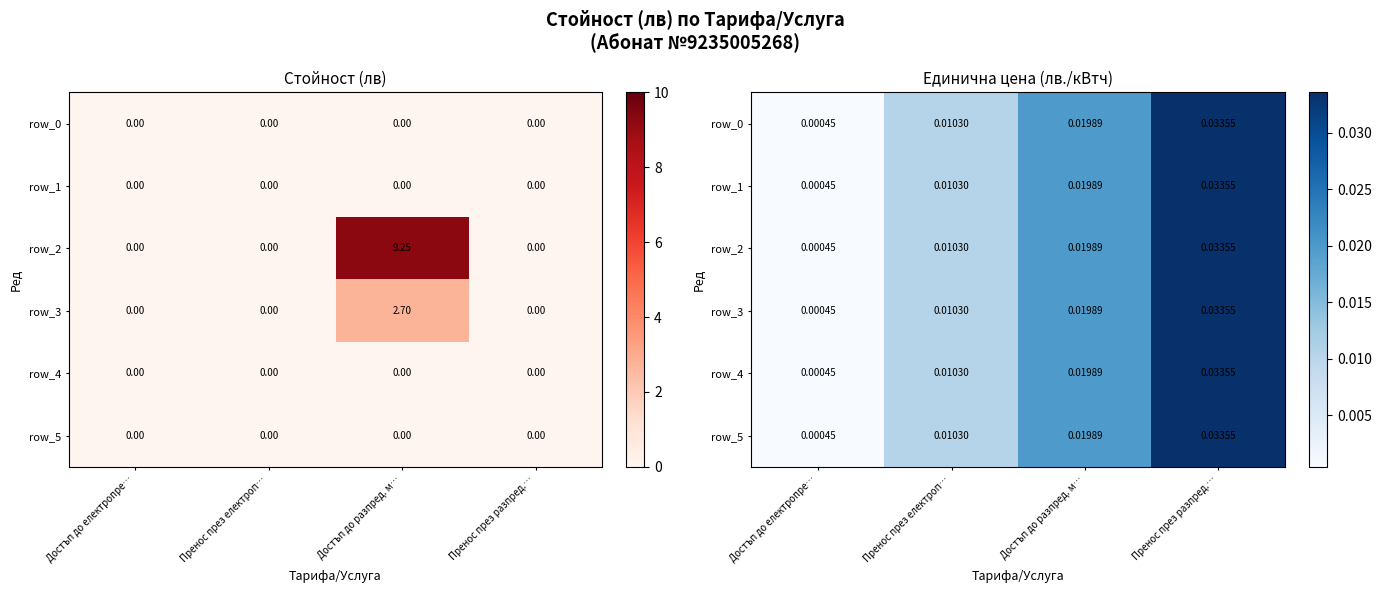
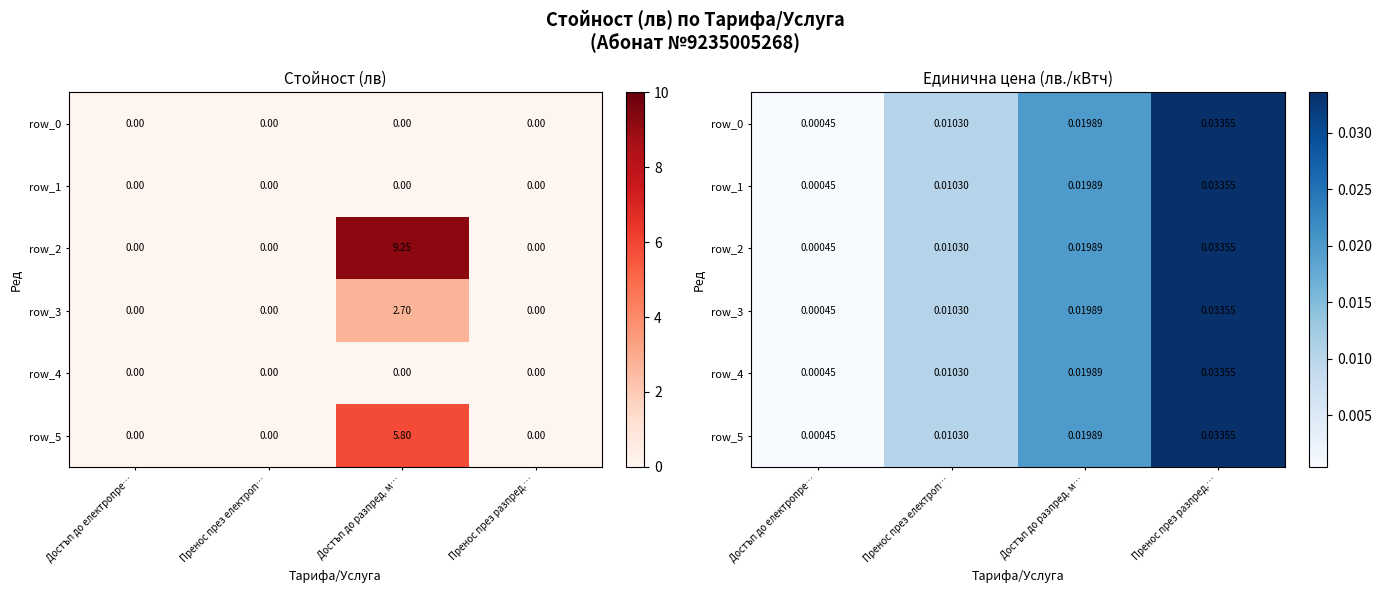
Стойност (лв), row_5, Достъп до разпред. м…: 0.00 -> 5.80
